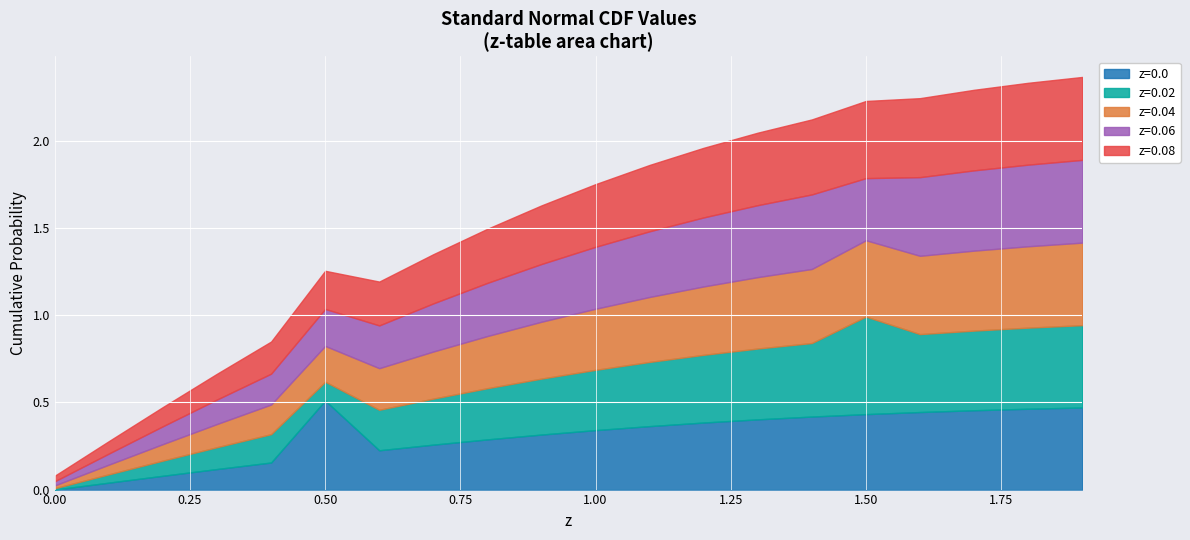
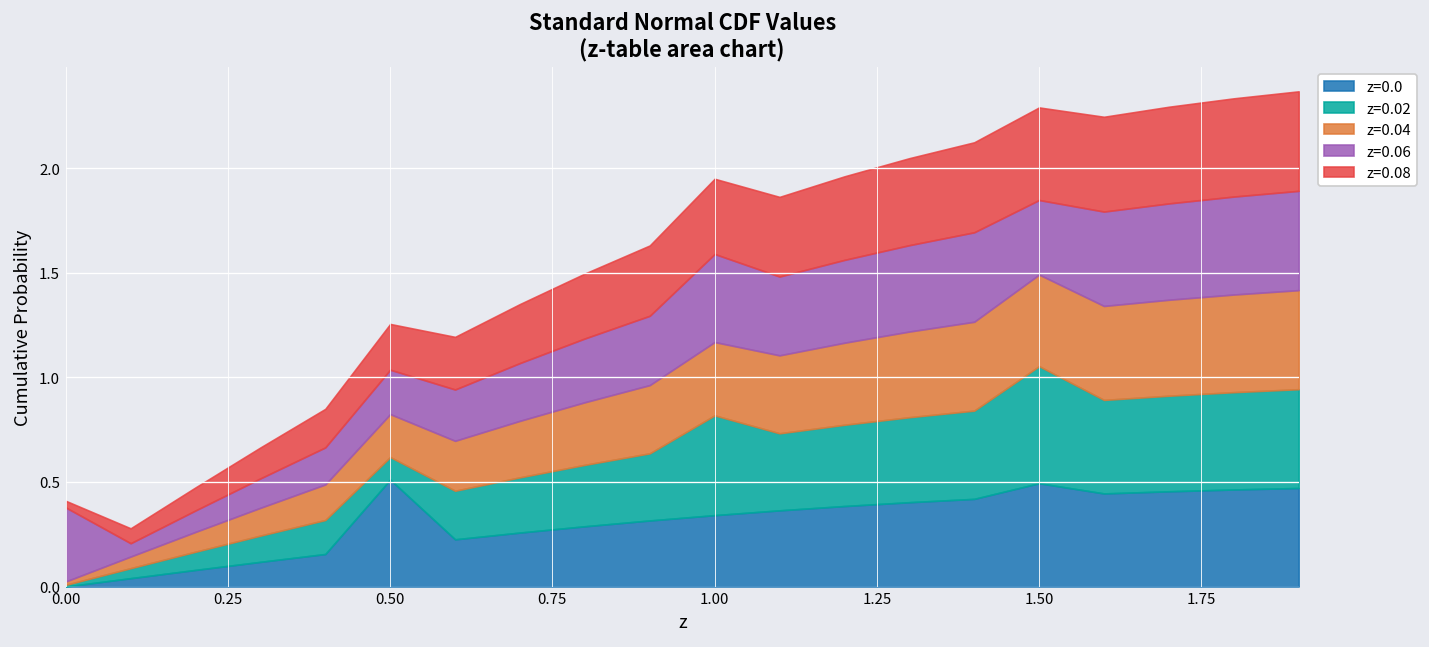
z=0.06, 0.00: 0.02 -> 0.35
z=0.02, 1.00: 0.35 -> 0.48
z=0.06, 1.00: 0.36 -> 0.42
z=0.0, 1.50: 0.43 -> 0.49
